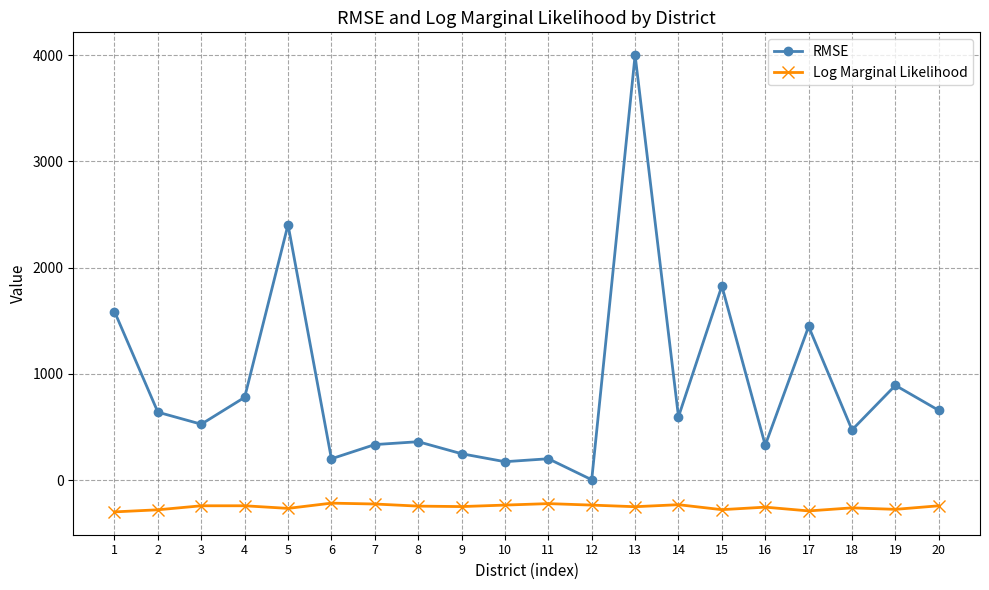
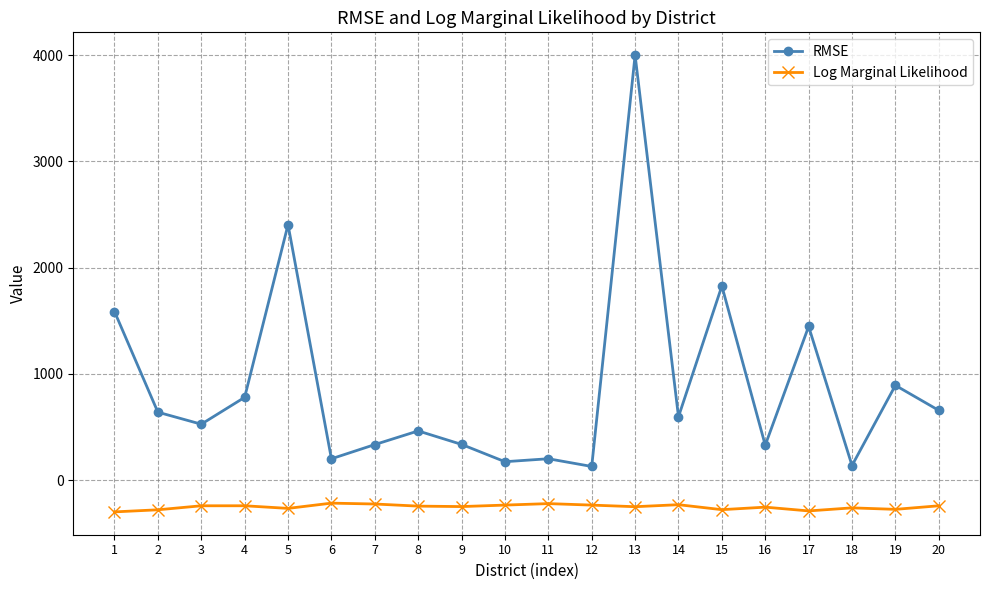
RMSE, 8: 360 -> 460
RMSE, 9: 250 -> 340
RMSE, 12: 10 -> 130
RMSE, 18: 470 -> 140
